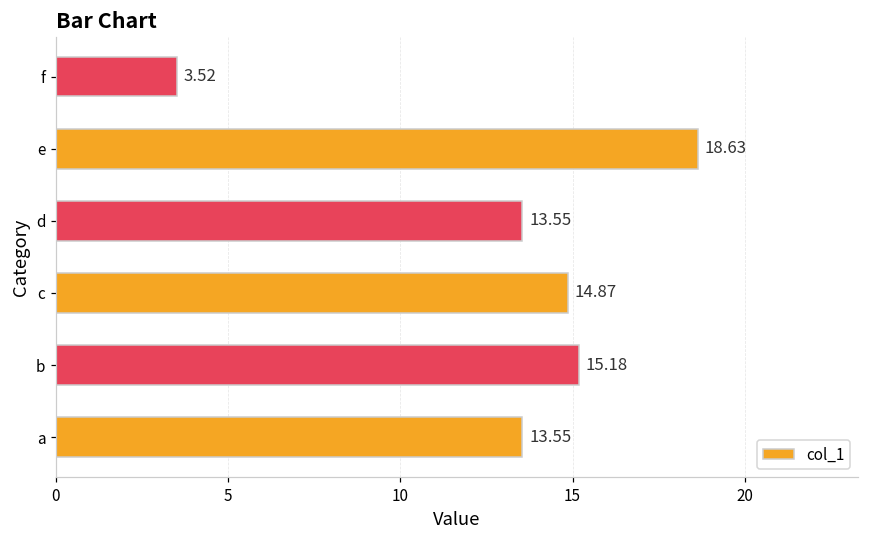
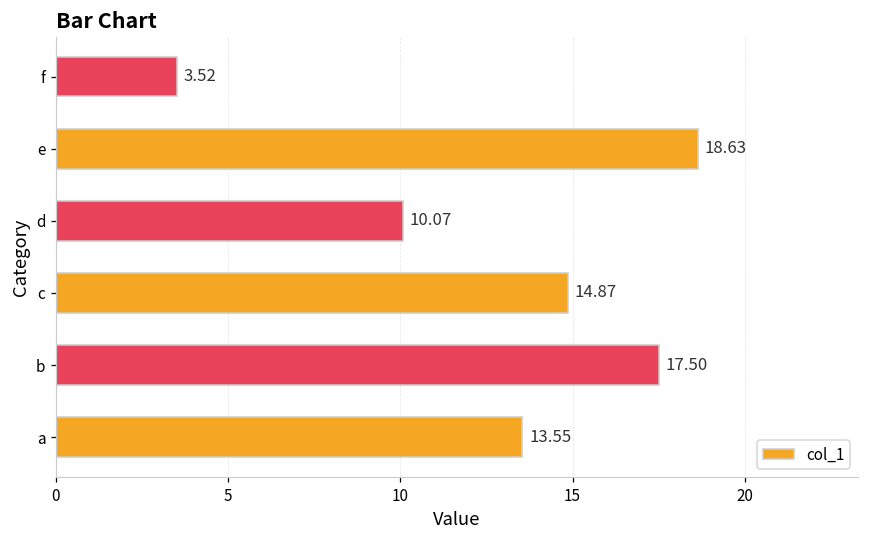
d: 13.55 -> 10.07
b: 15.18 -> 17.50
